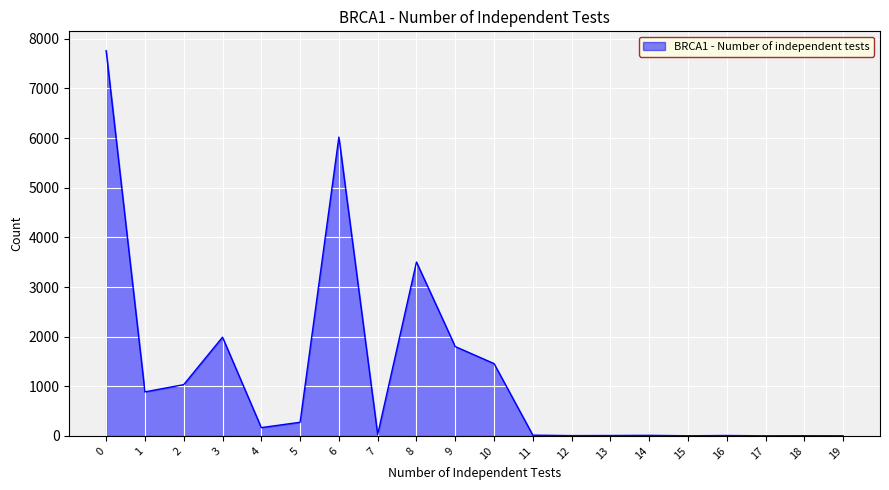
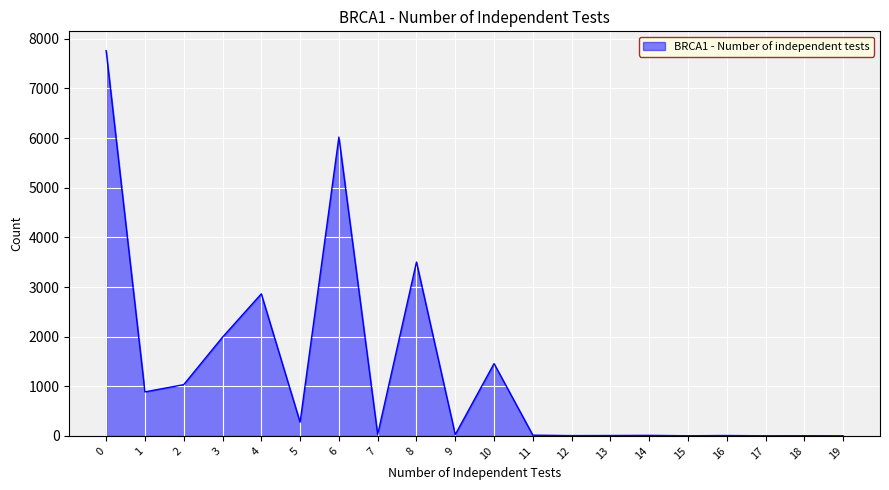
4: 200 -> 2900
9: 1800 -> 0
